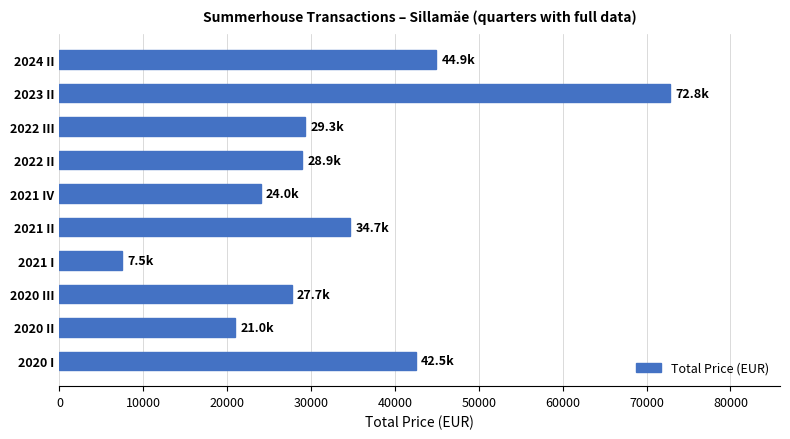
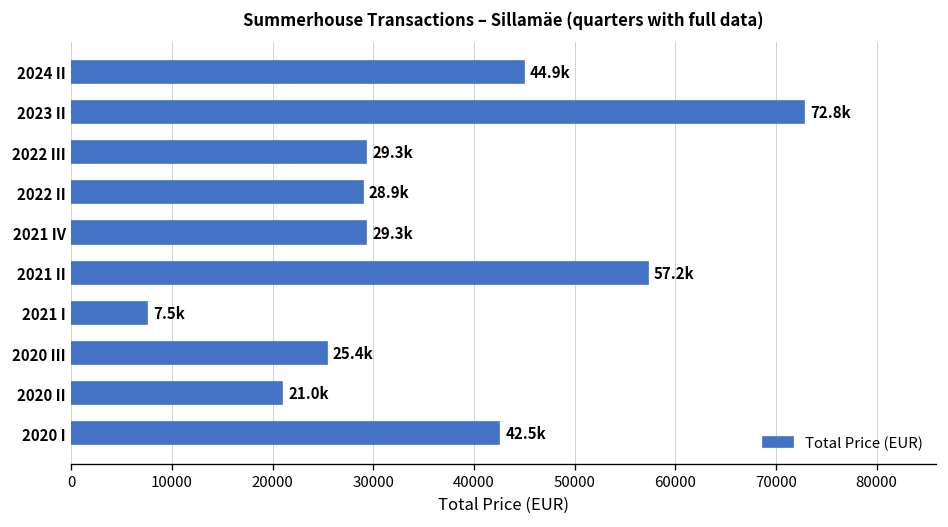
2021 IV: 24.0k -> 29.3k
2021 II: 34.7k -> 57.2k
2020 III: 27.7k -> 25.4k
